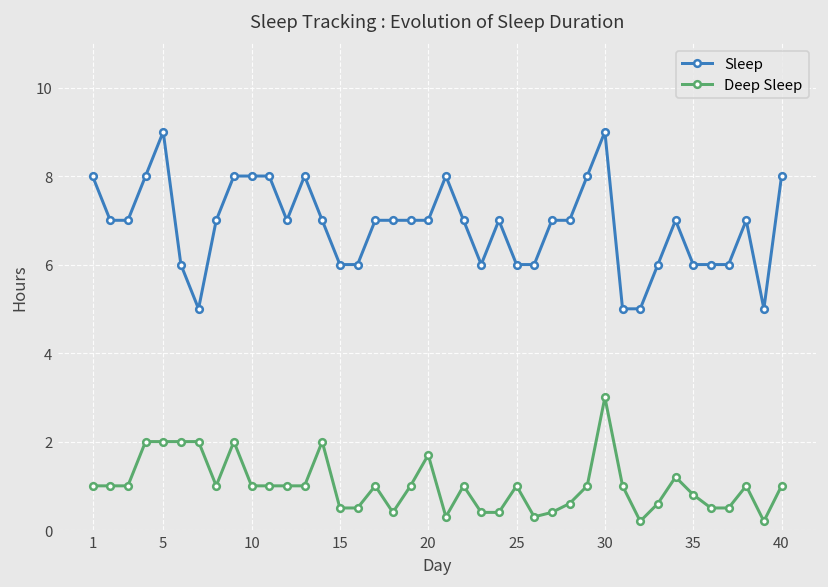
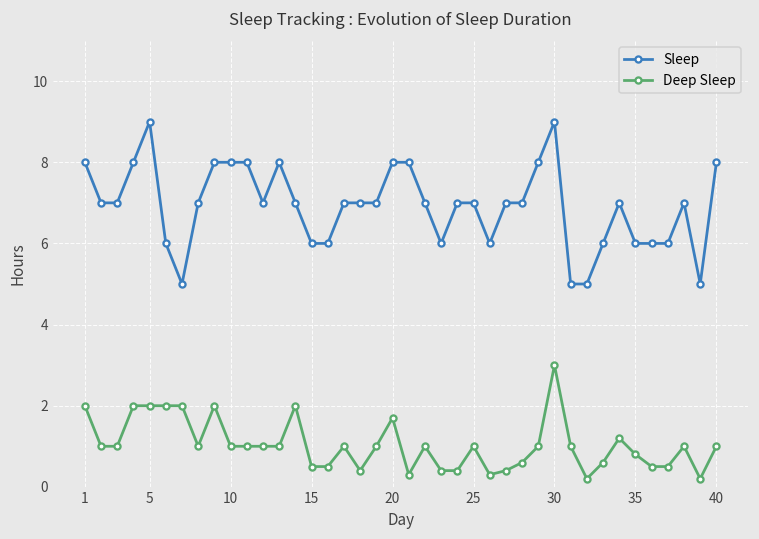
Deep Sleep, 1: 1 -> 2
Sleep, 20: 7 -> 8
Sleep, 25: 6 -> 7
